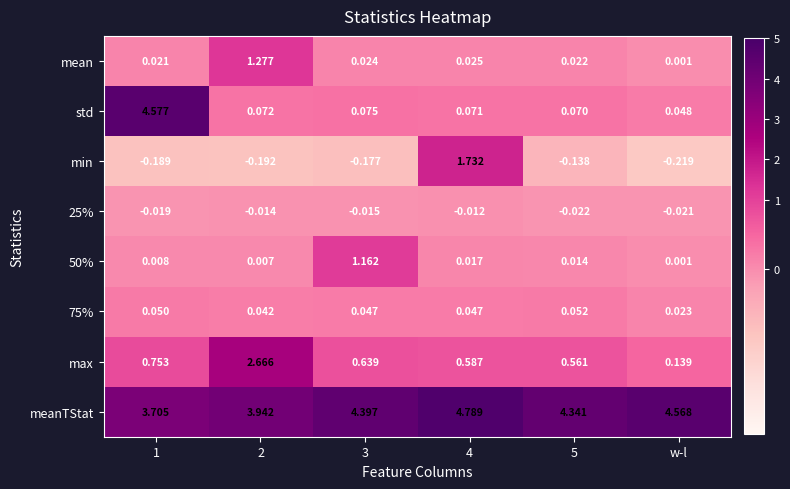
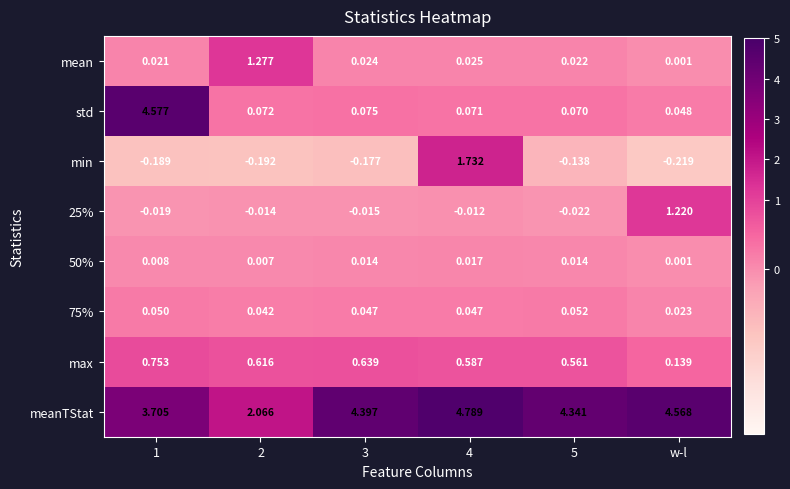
25%, w-l: -0.021 -> 1.220
50%, 3: 1.162 -> 0.014
max, 2: 2.666 -> 0.616
meanTStat, 2: 3.942 -> 2.066
